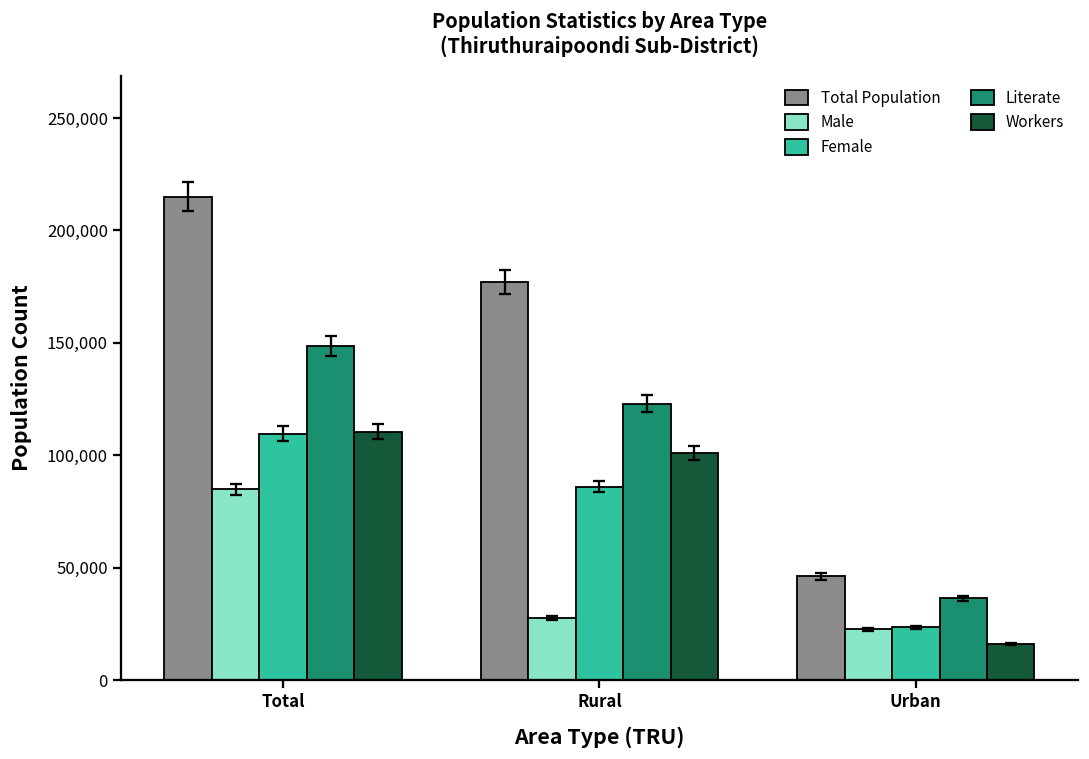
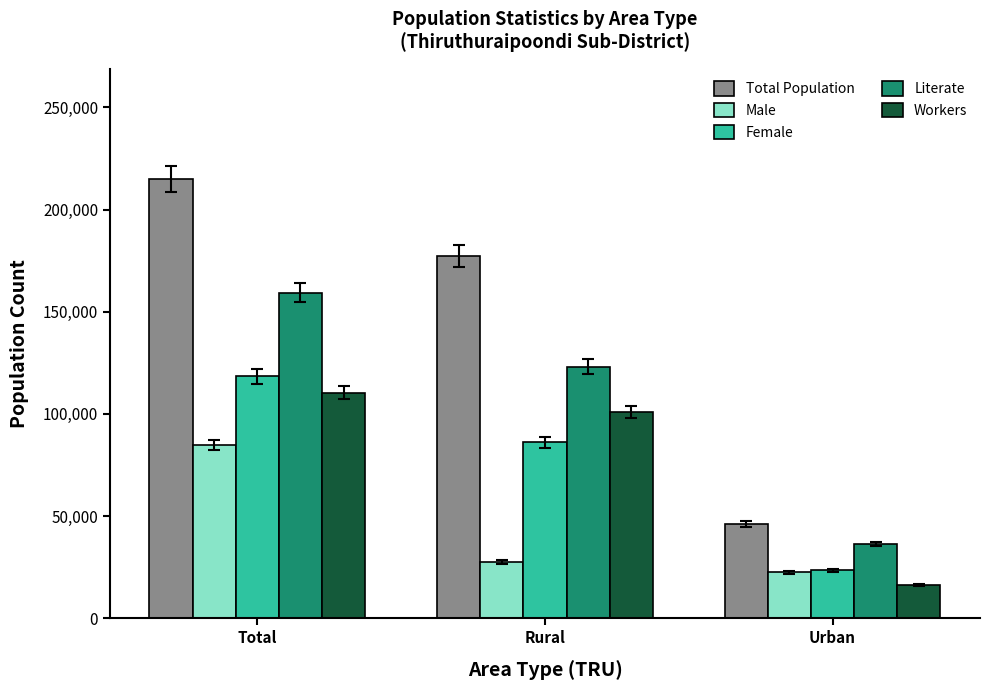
Female, Total: 110,000 -> 118,000
Literate, Total: 148,000 -> 159,000
